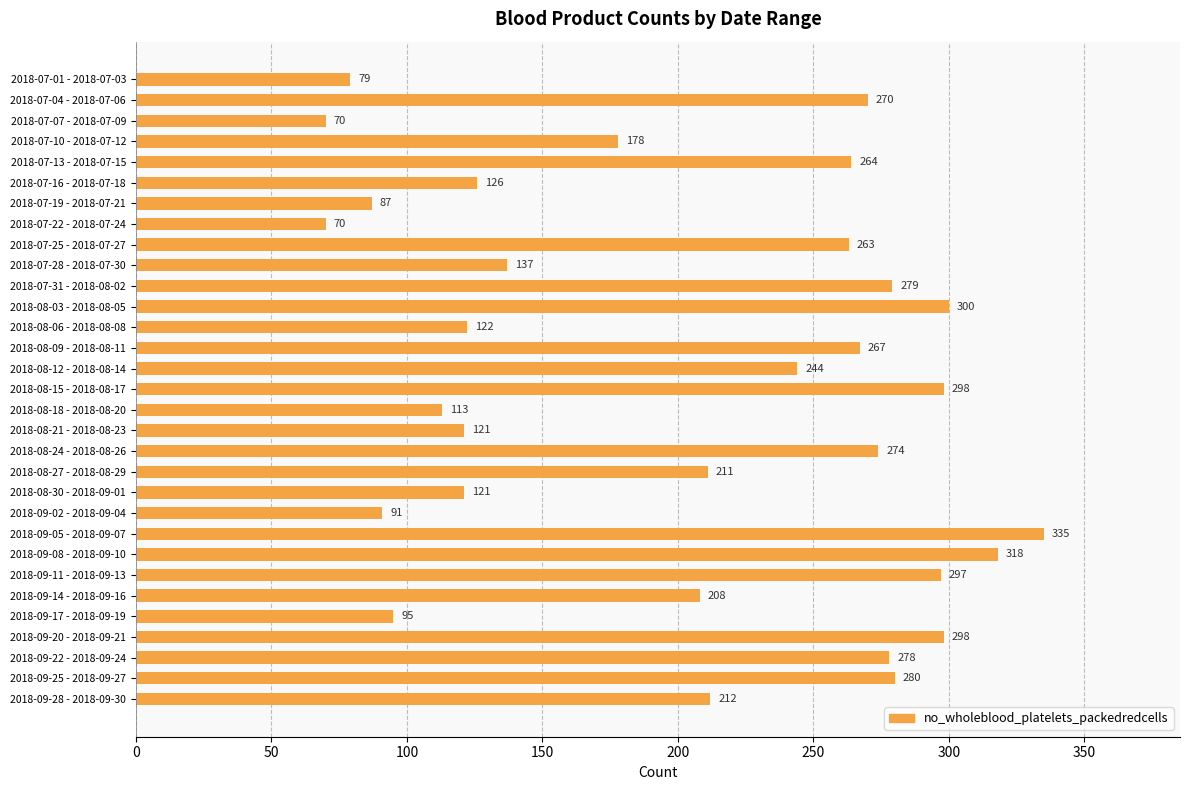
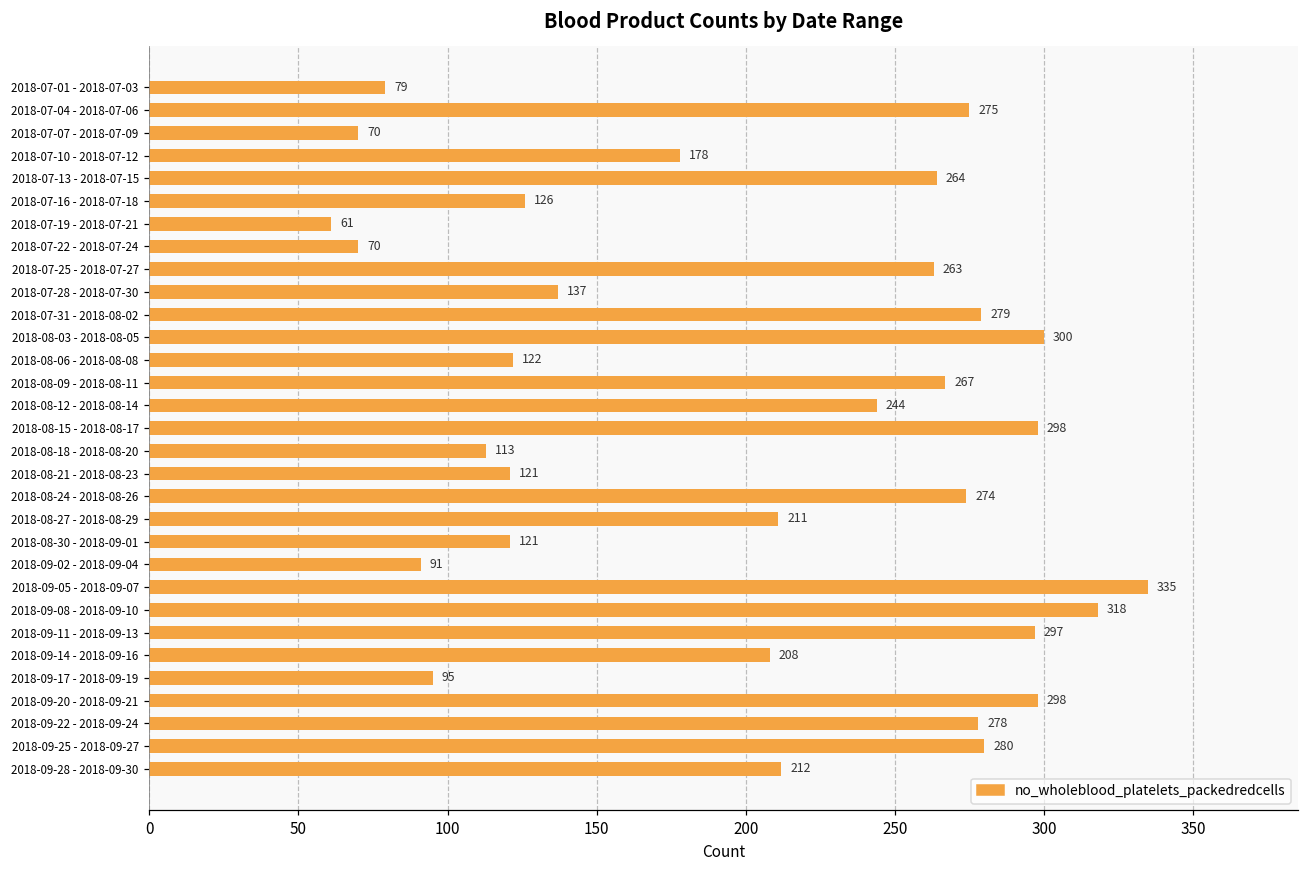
2018-07-04 - 2018-07-06: 270 -> 275
2018-07-19 - 2018-07-21: 87 -> 61
